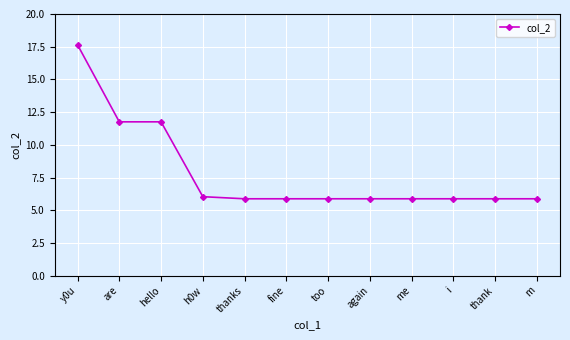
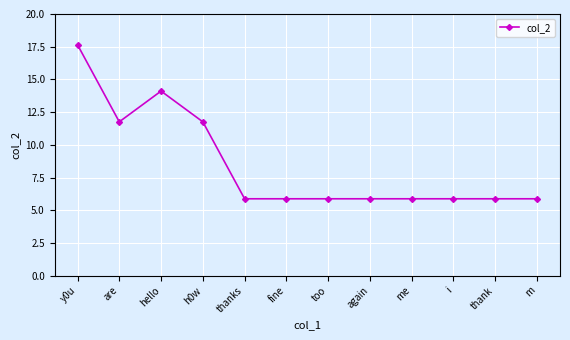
hello: 11.8 -> 14.1
h0w: 6.0 -> 11.8
